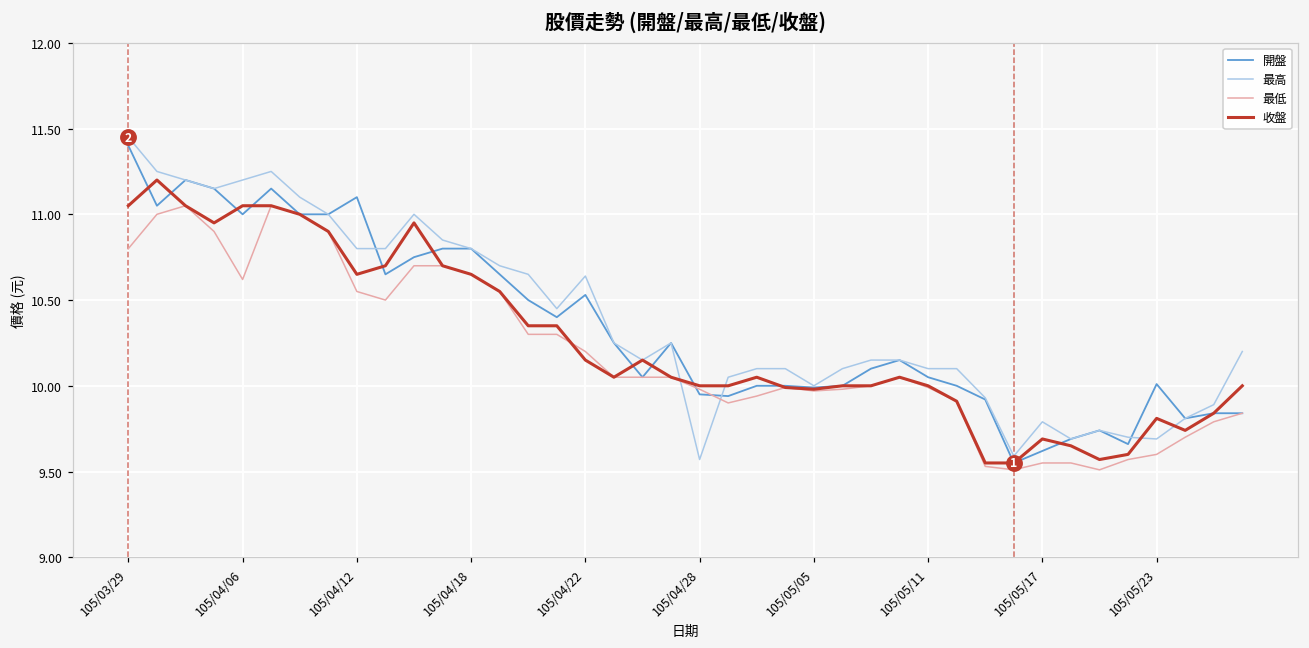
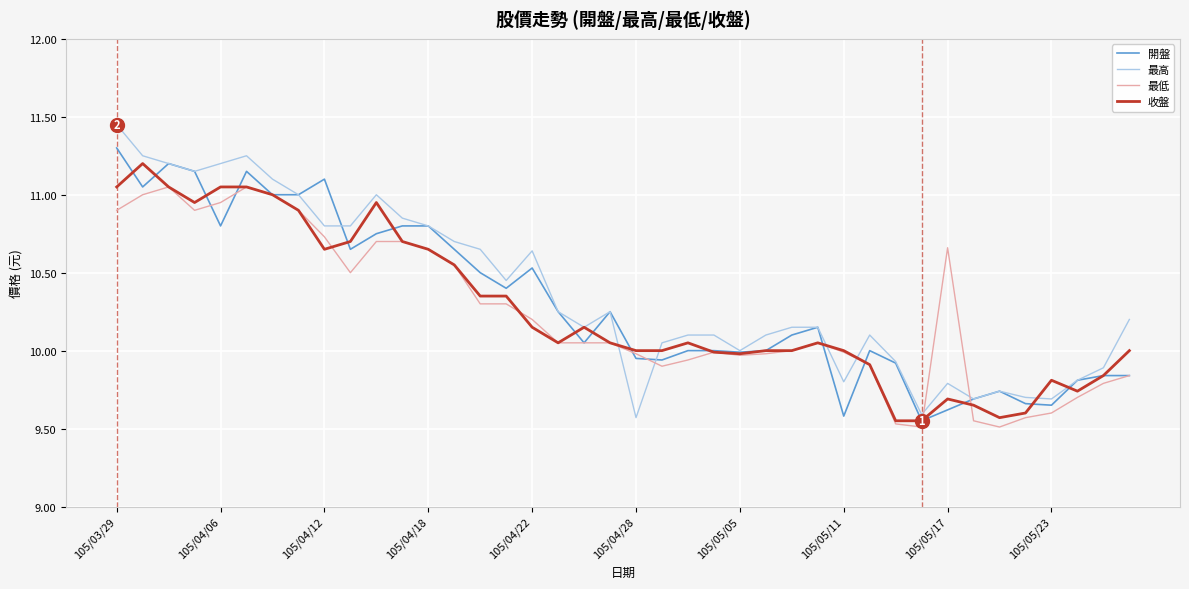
開盤, 105/03/29: 11.4 -> 11.3
最低, 105/03/29: 10.8 -> 10.9
開盤, 105/04/06: 11.0 -> 10.8
最低, 105/04/06: 10.62 -> 10.95
最低, 105/04/12: 10.55 -> 10.73
開盤, 105/05/11: 10.05 -> 9.58
最高, 105/05/11: 10.1 -> 9.8
最低, 105/05/17: 9.55 -> 10.66
開盤, 105/05/23: 10.01 -> 9.65
